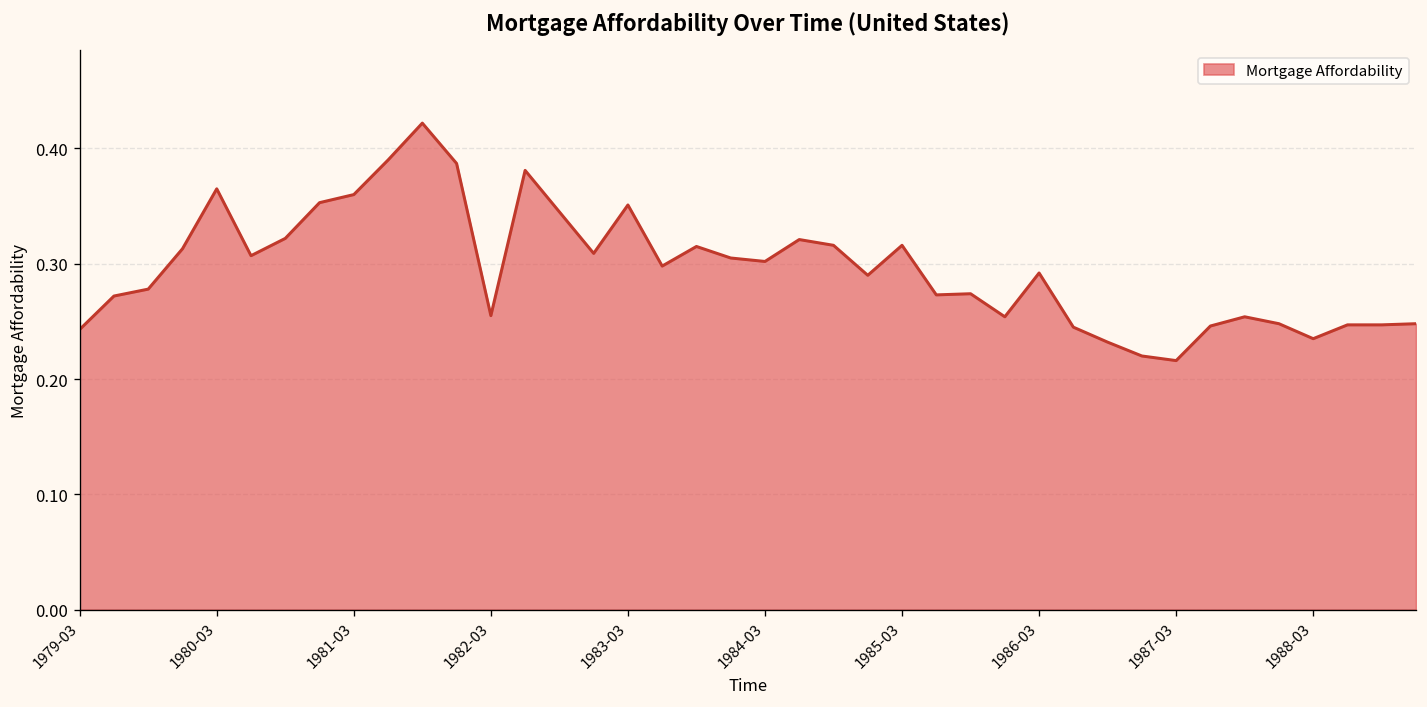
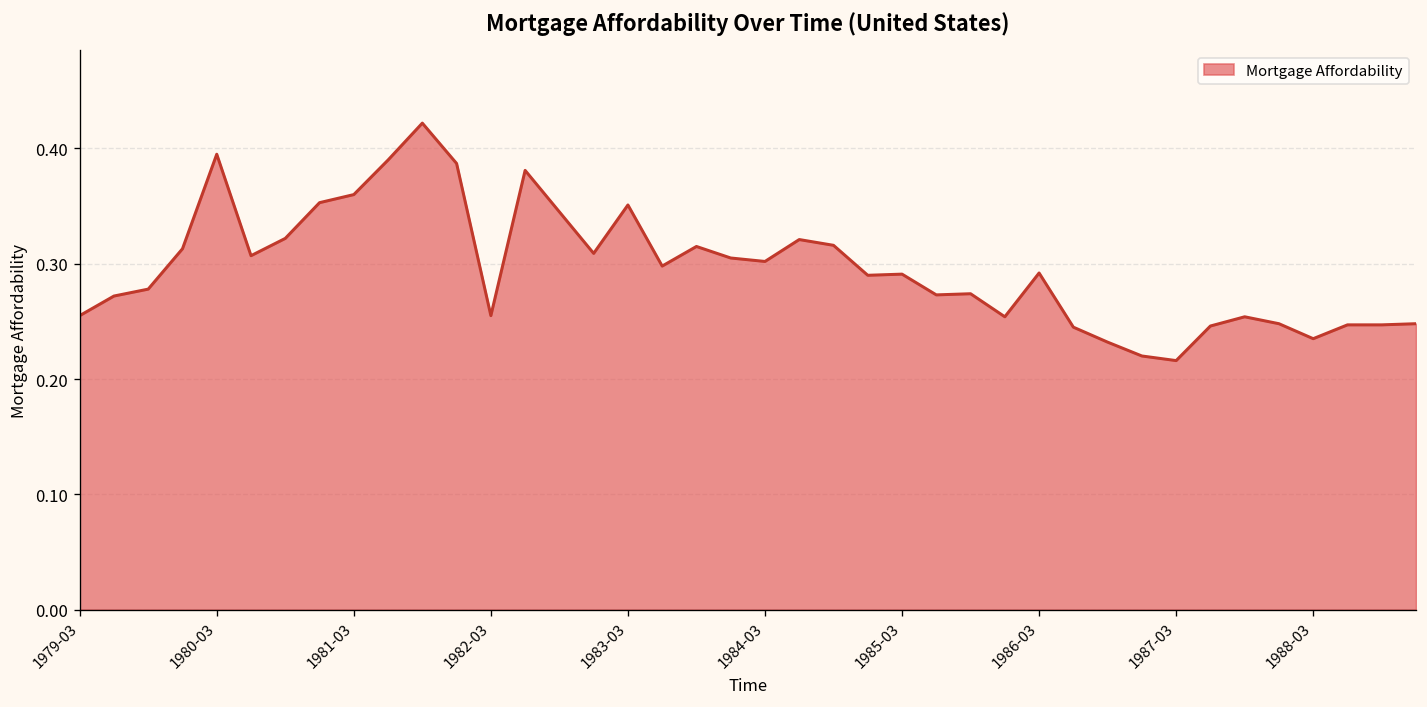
1979-03: 0.24 -> 0.26
1980-03: 0.37 -> 0.40
1985-03: 0.32 -> 0.29
